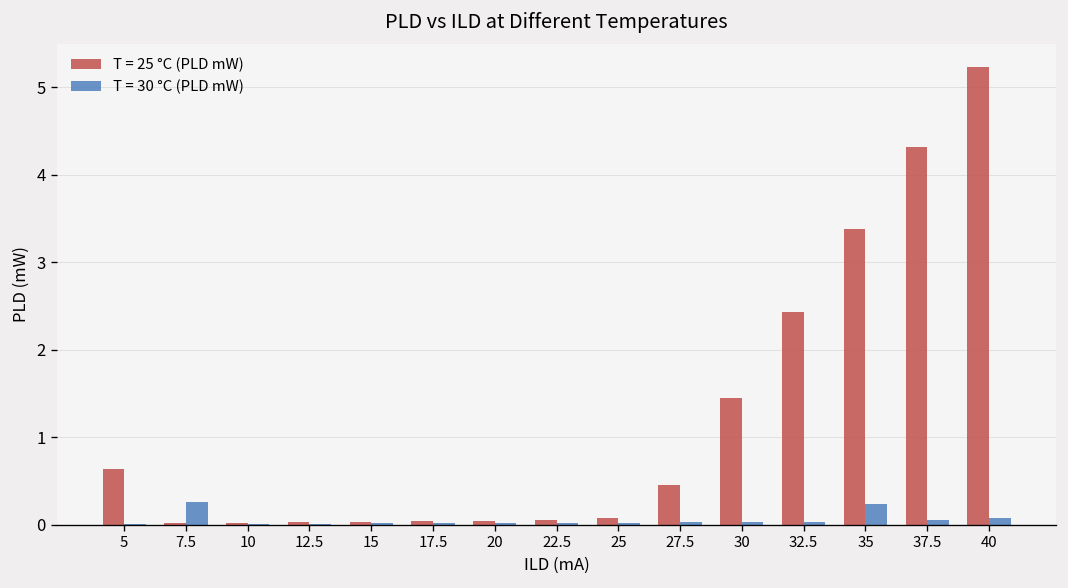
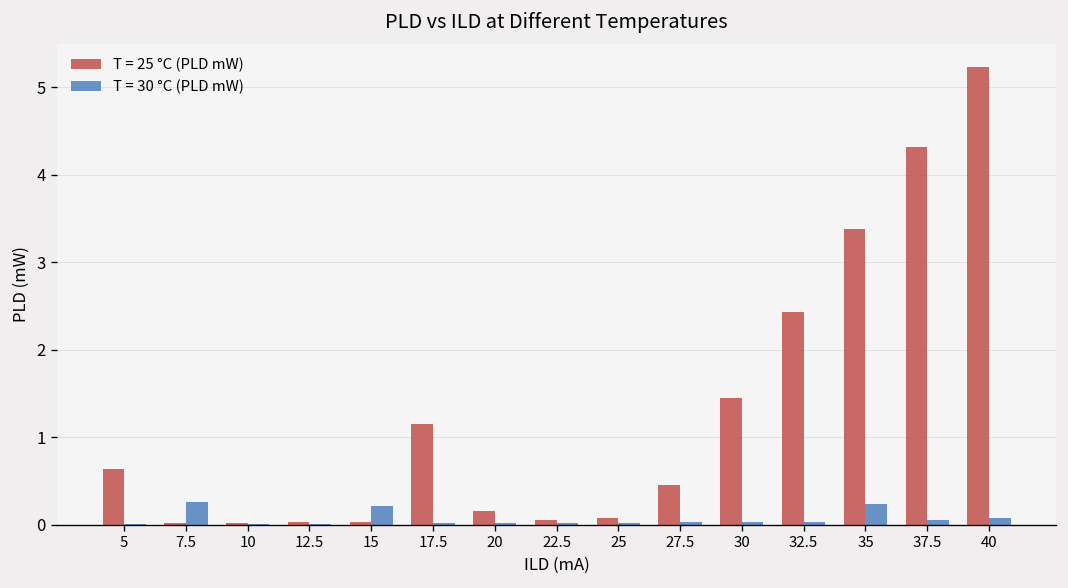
T = 30 °C (PLD mW), 15: 0.0 -> 0.2
T = 25 °C (PLD mW), 17.5: 0.0 -> 1.2
T = 25 °C (PLD mW), 20: 0.0 -> 0.2
